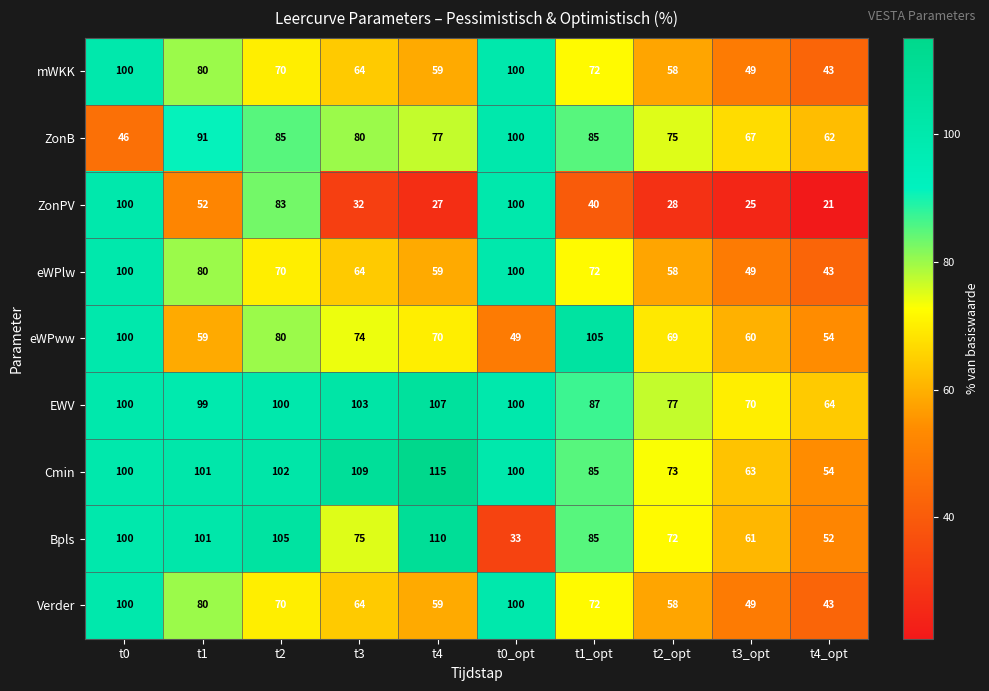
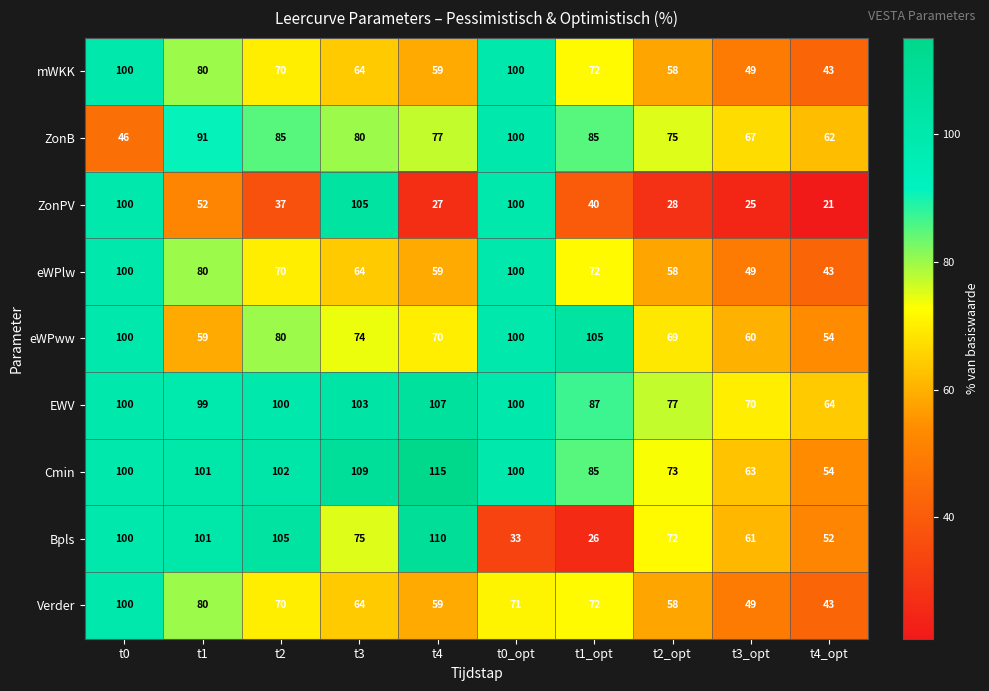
ZonPV, t2: 83 -> 37
ZonPV, t3: 32 -> 105
eWPww, t0_opt: 49 -> 100
Bpls, t1_opt: 85 -> 26
Verder, t0_opt: 100 -> 71
